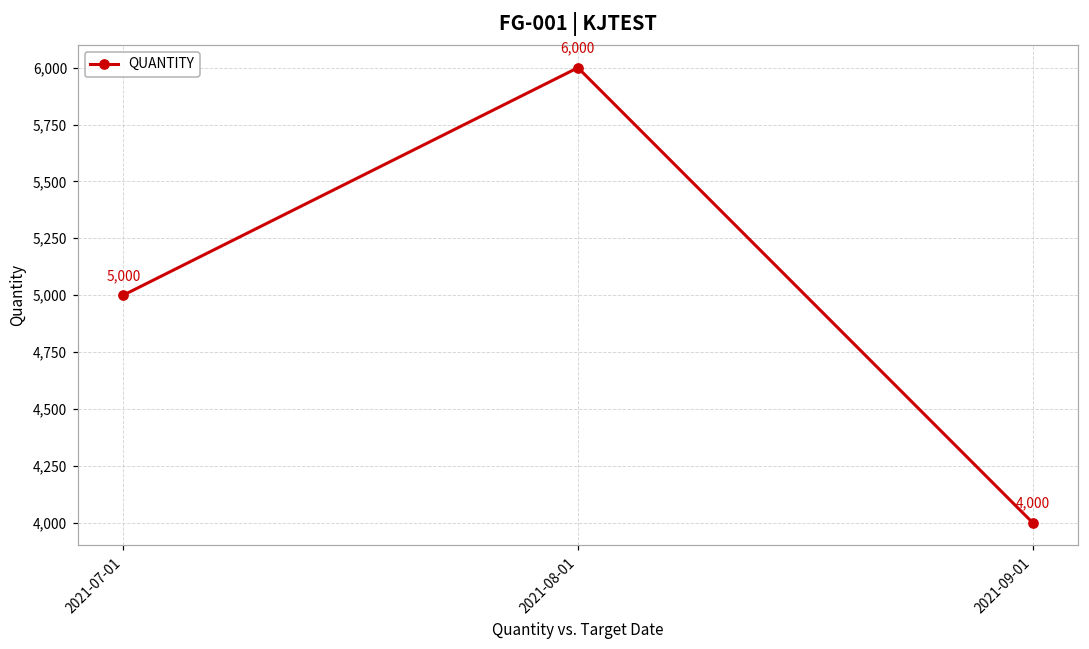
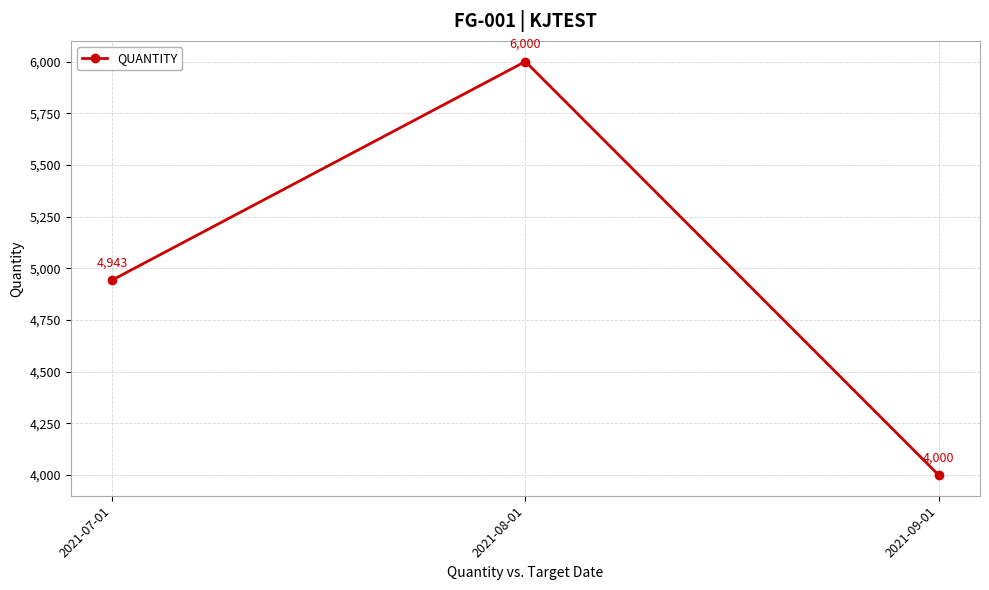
2021-07-01: 5,000 -> 4,943
